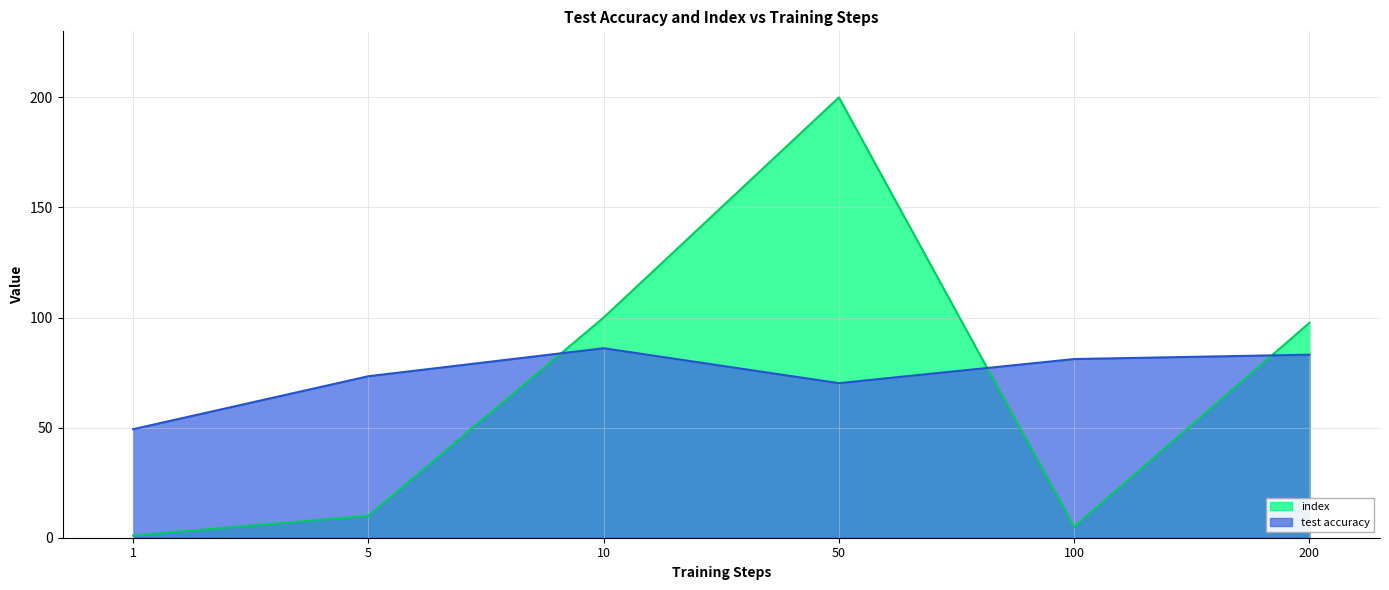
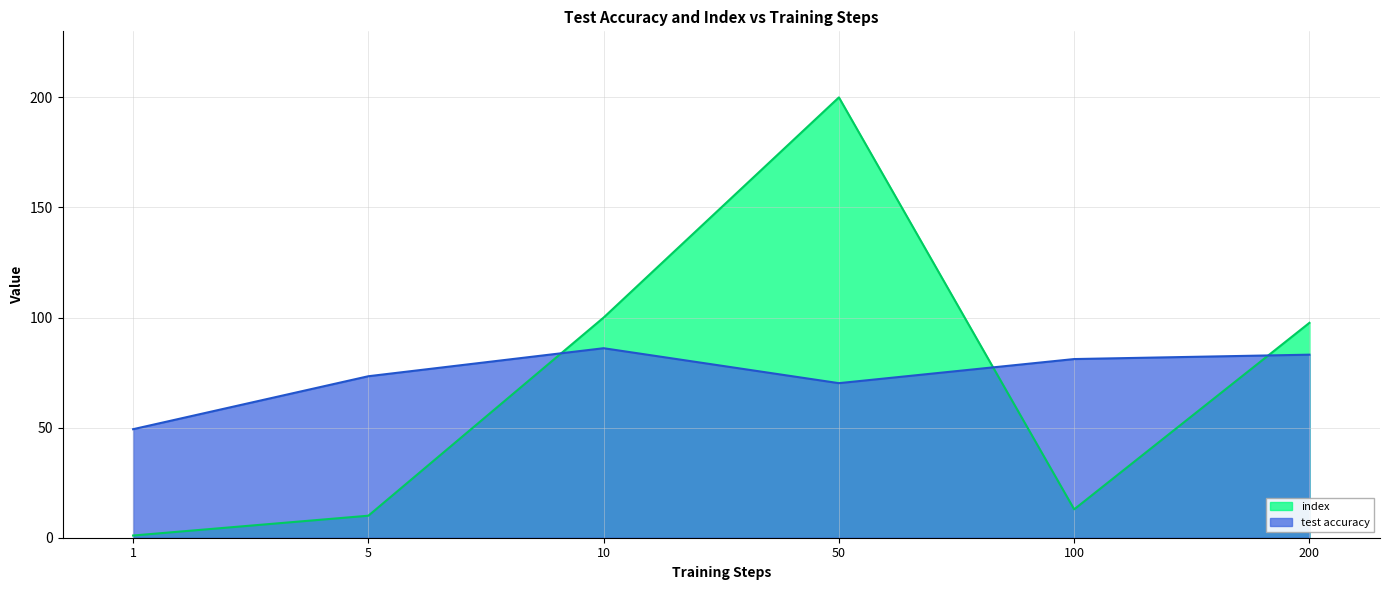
index, 100: 5 -> 13
